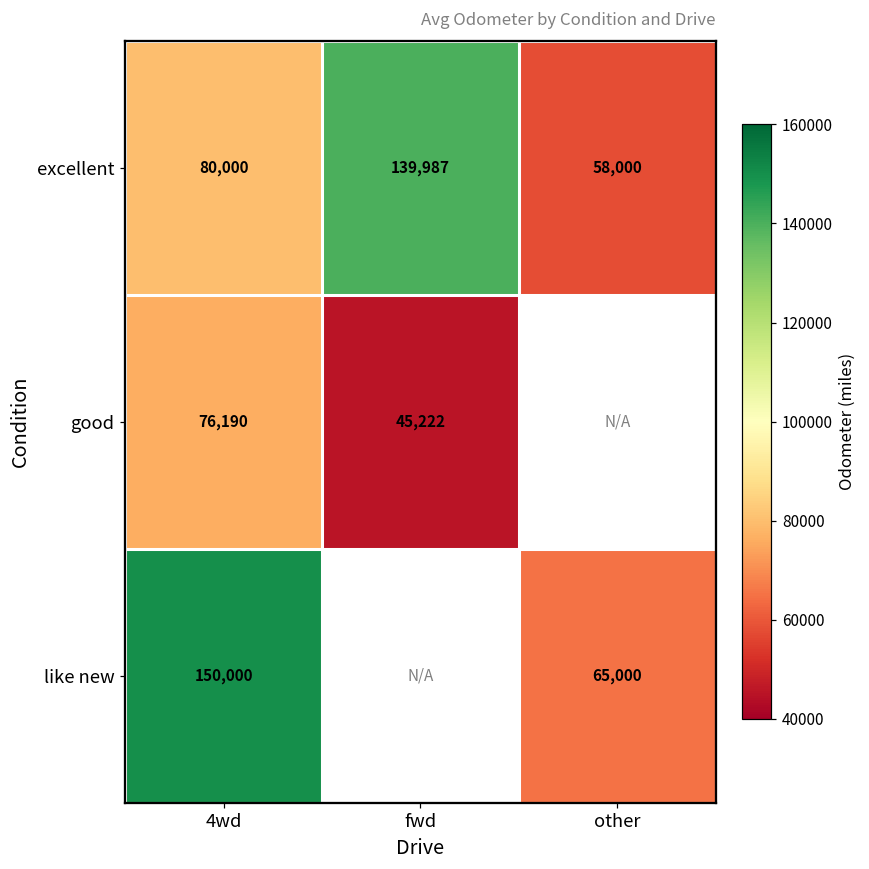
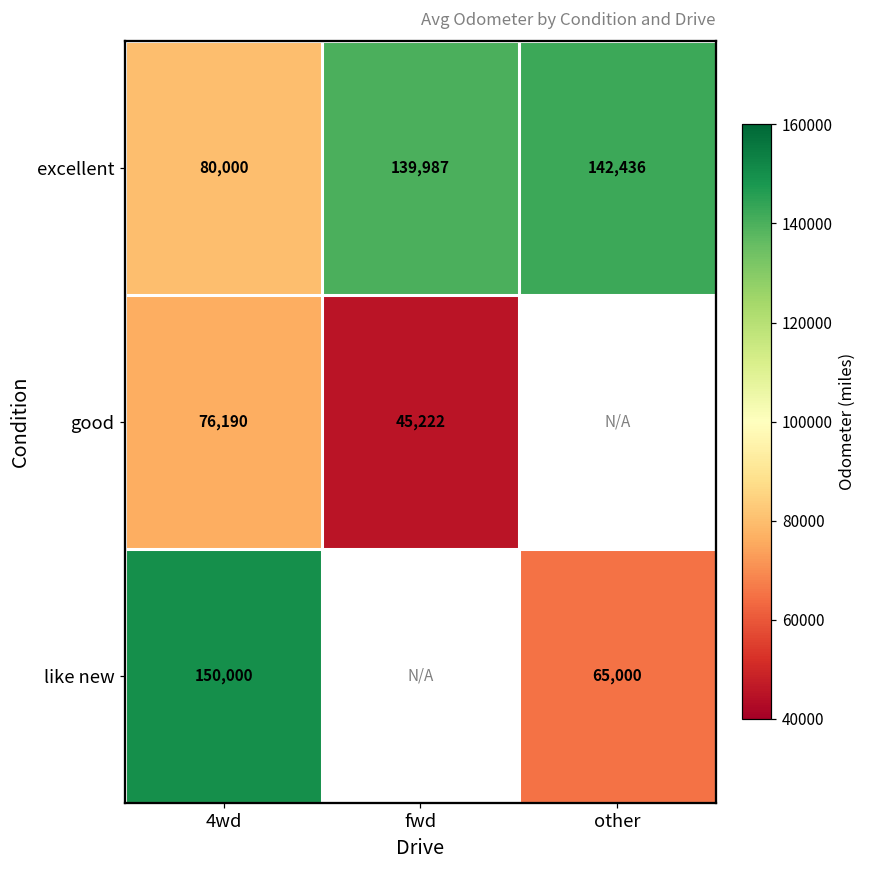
excellent, other: 58,000 -> 142,436
